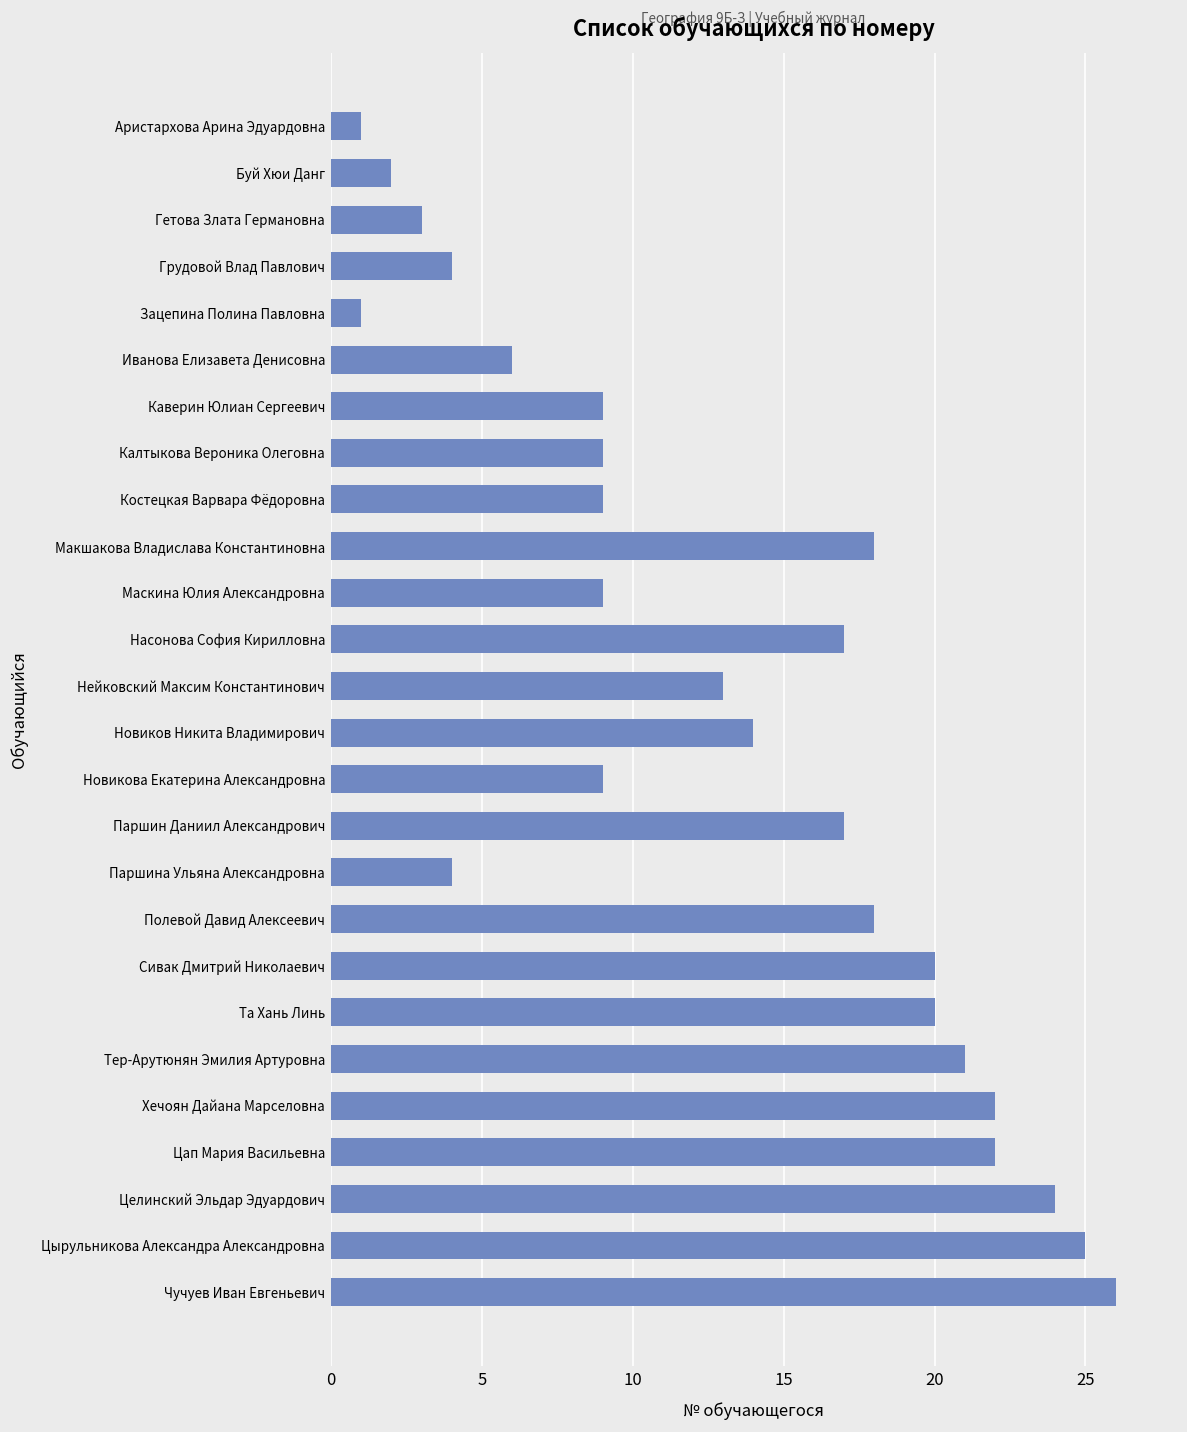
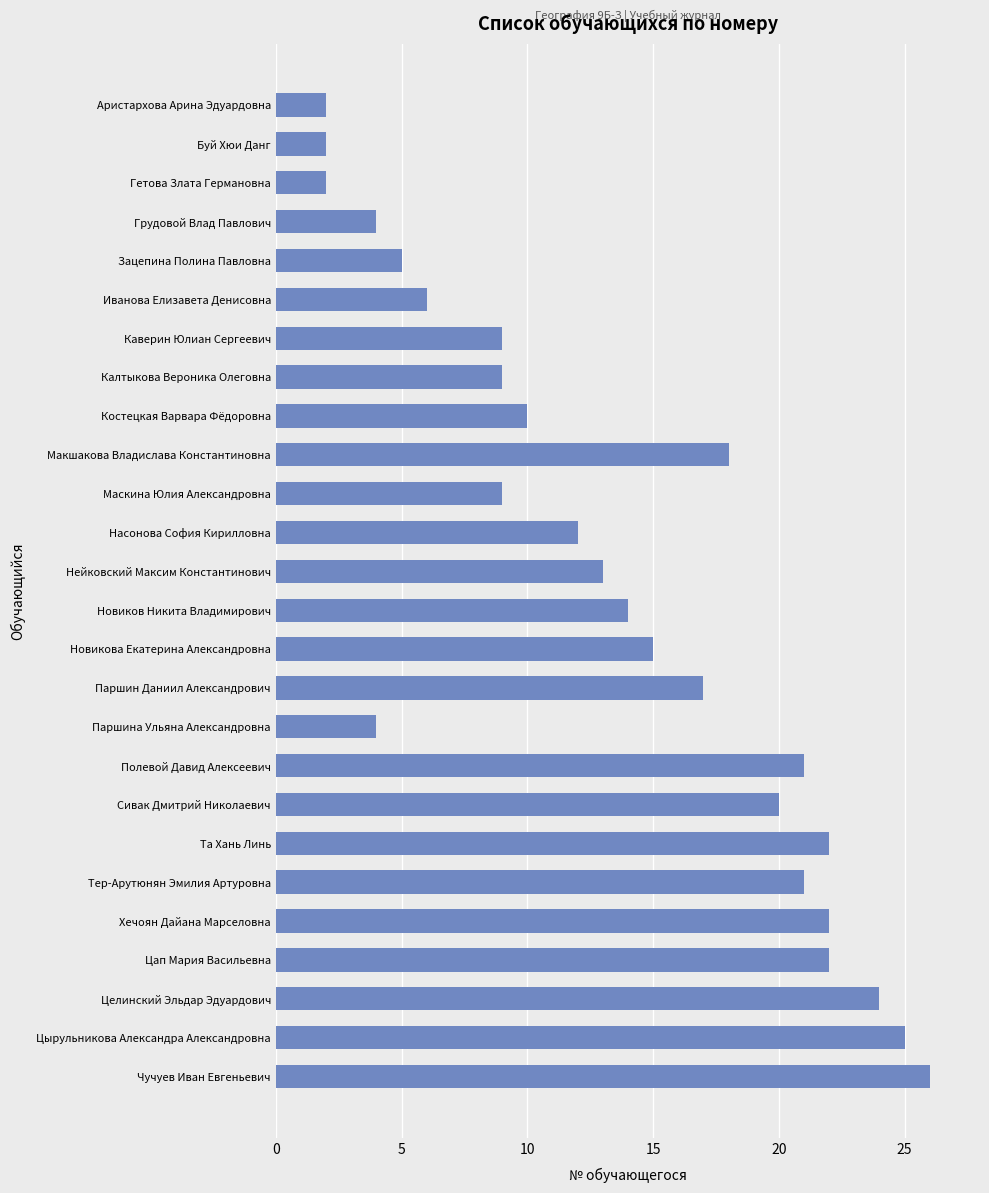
Аристархова Арина Эдуардовна: 1 -> 2
Гетова Злата Германовна: 3 -> 2
Зацепина Полина Павловна: 1 -> 5
Костецкая Варвара Фёдоровна: 9 -> 10
Насонова София Кирилловна: 17 -> 12
Новикова Екатерина Александровна: 9 -> 15
Полевой Давид Алексеевич: 18 -> 21
Та Хань Линь: 20 -> 22
